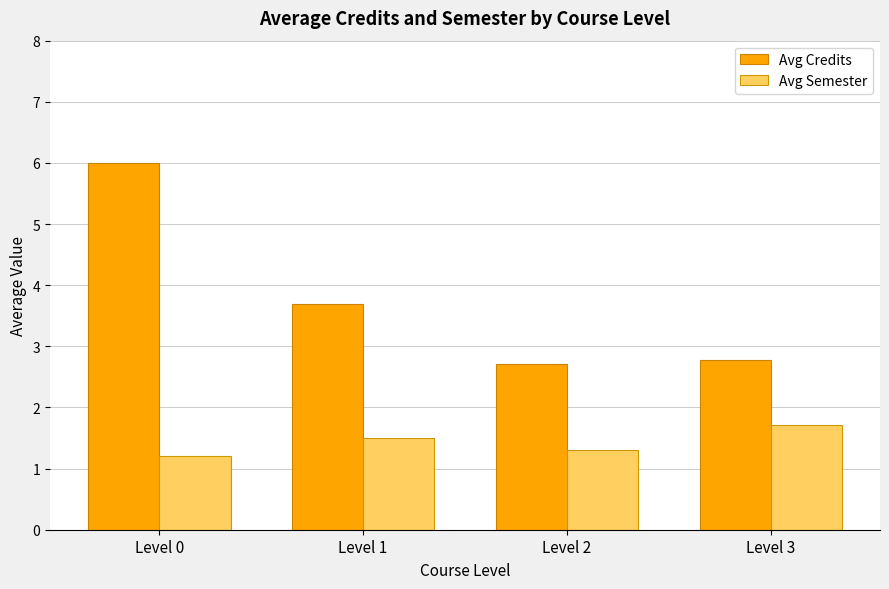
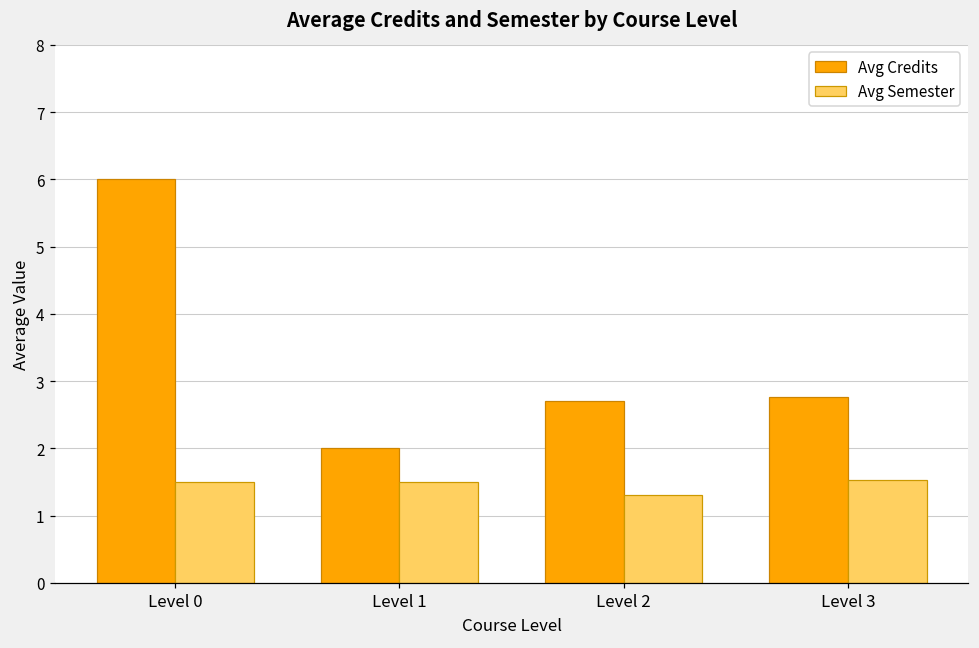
Avg Semester, Level 0: 1.2 -> 1.5
Avg Credits, Level 1: 3.7 -> 2.0
Avg Semester, Level 3: 1.7 -> 1.5
